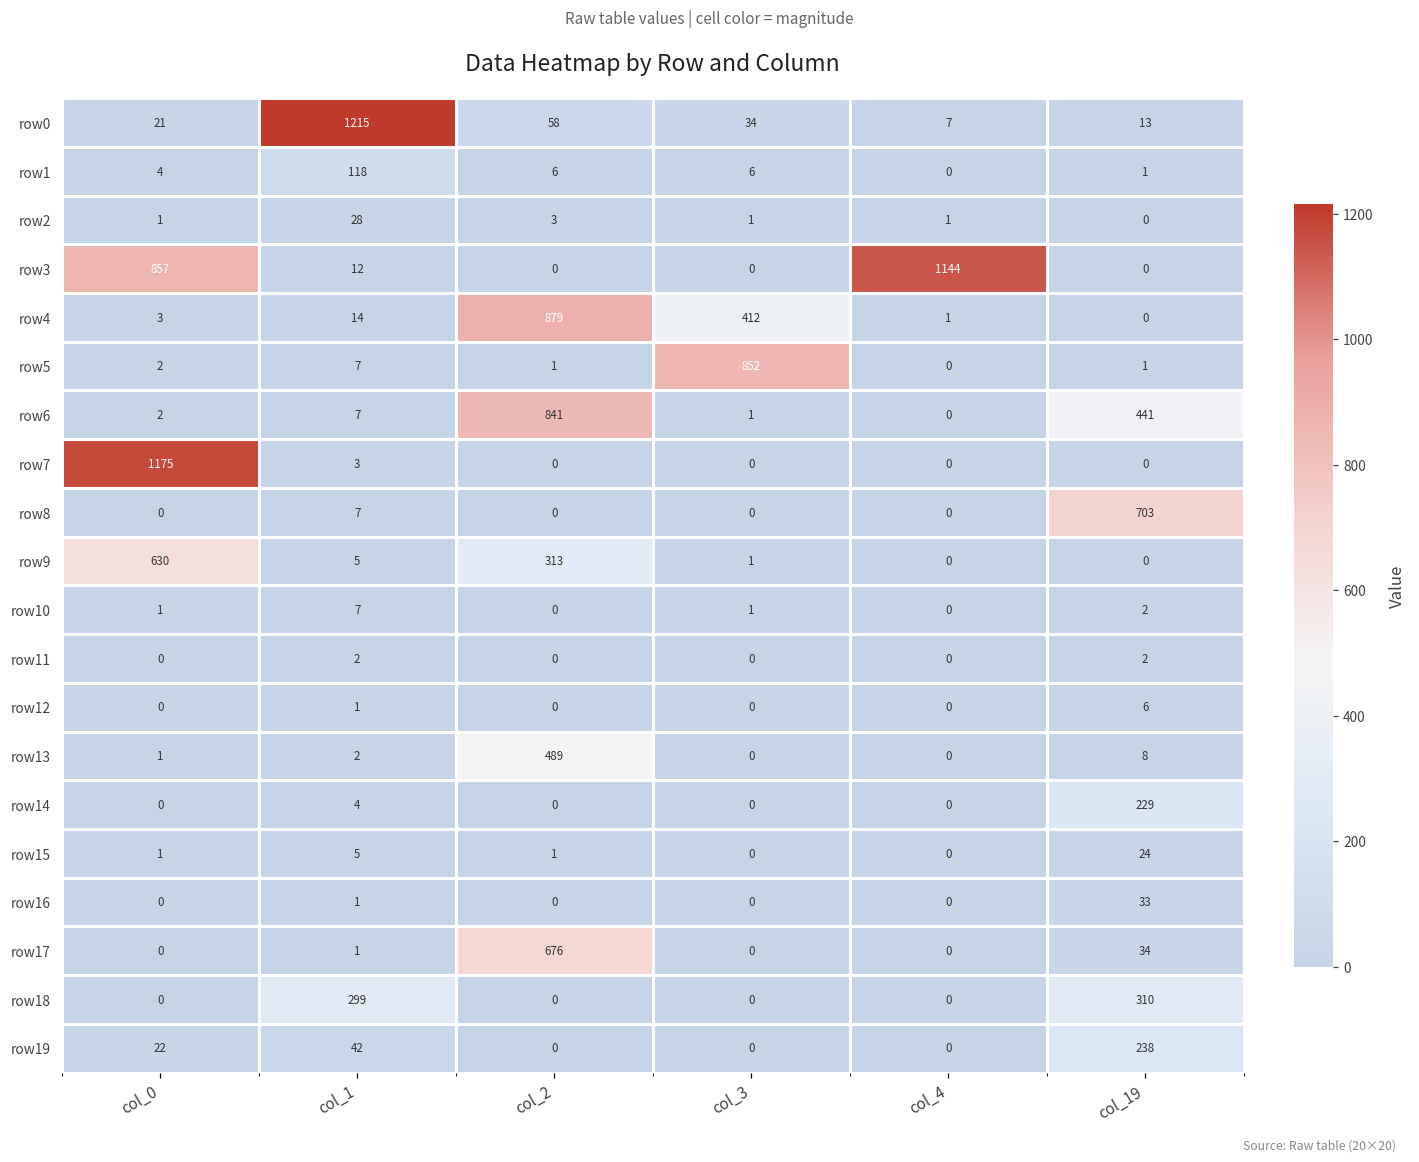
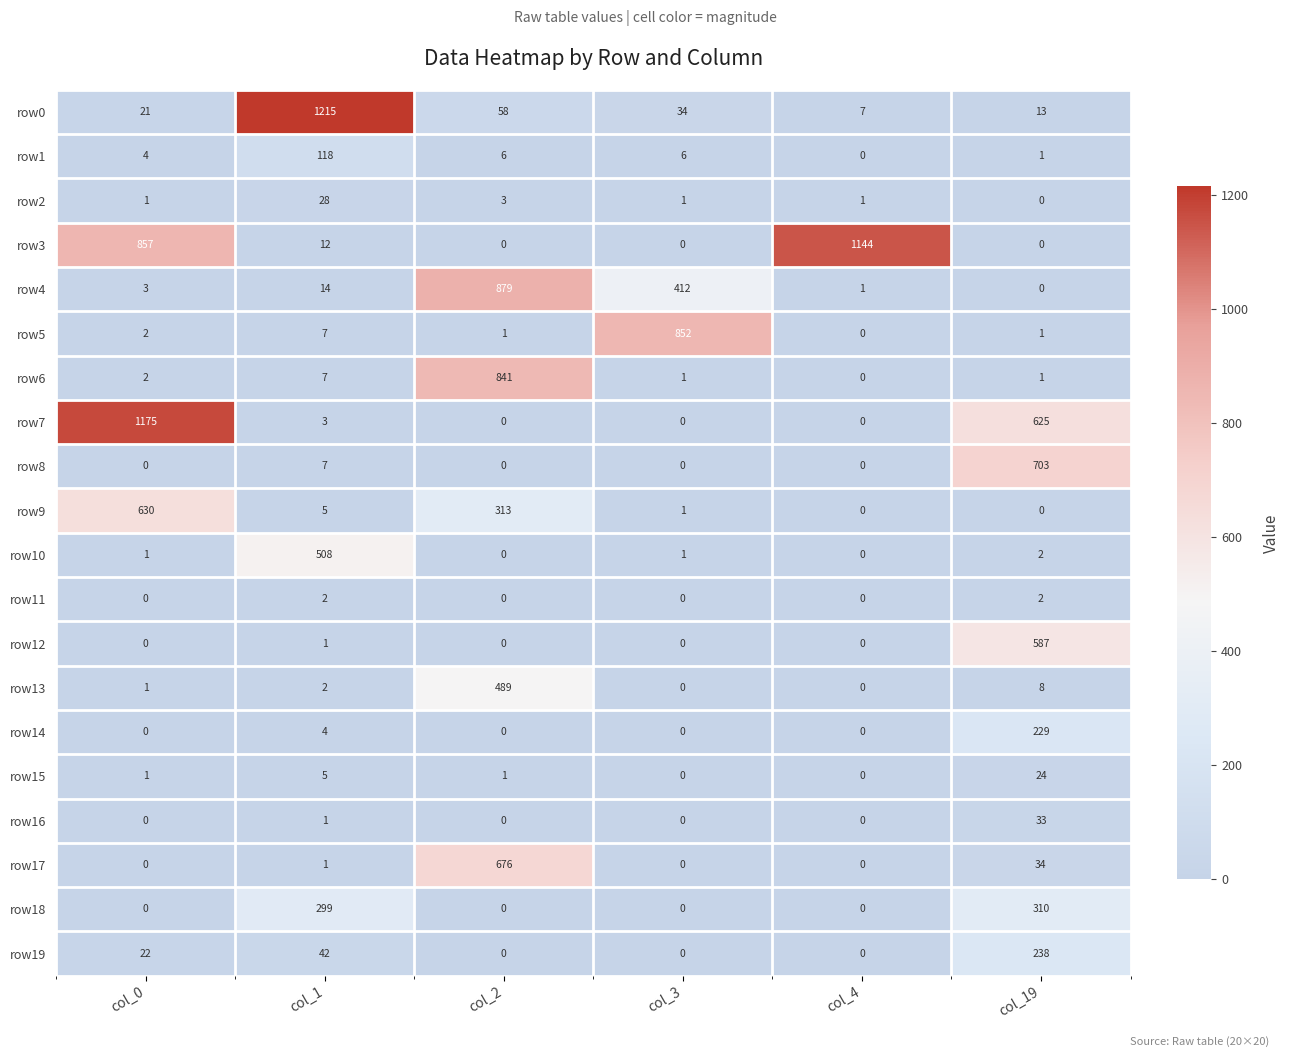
row6, col_19: 441 -> 1
row7, col_19: 0 -> 625
row10, col_1: 7 -> 508
row12, col_19: 6 -> 587
